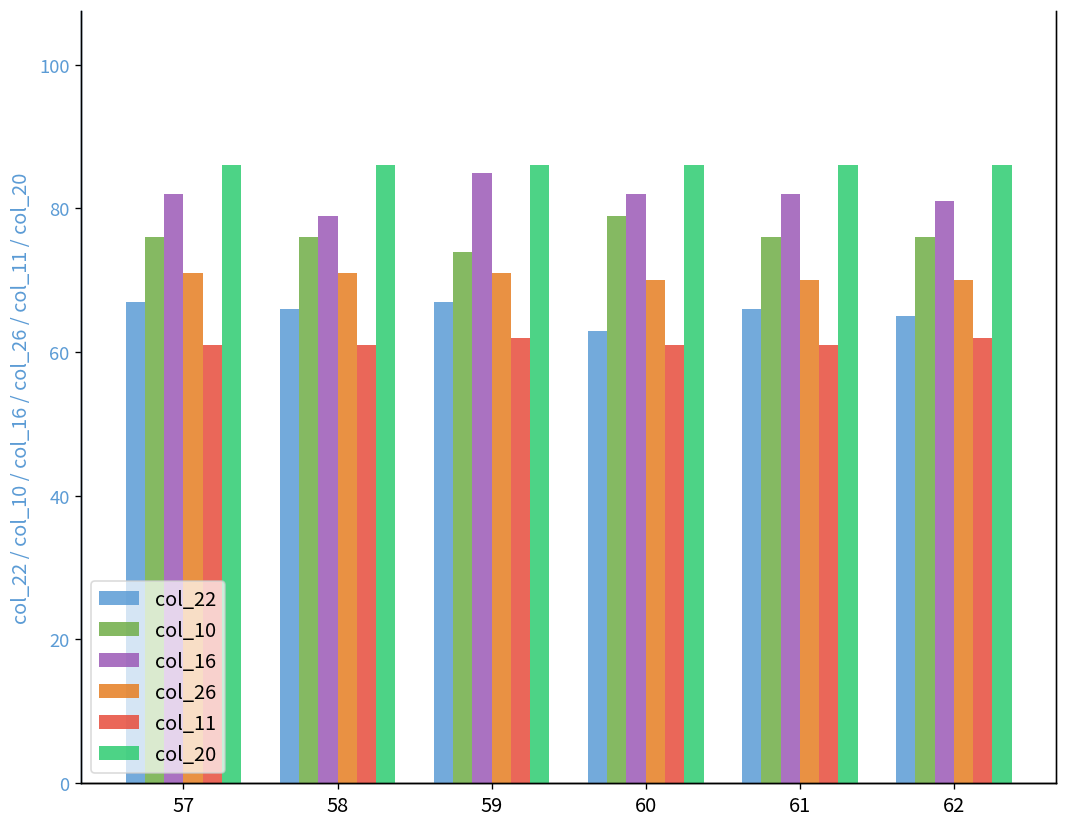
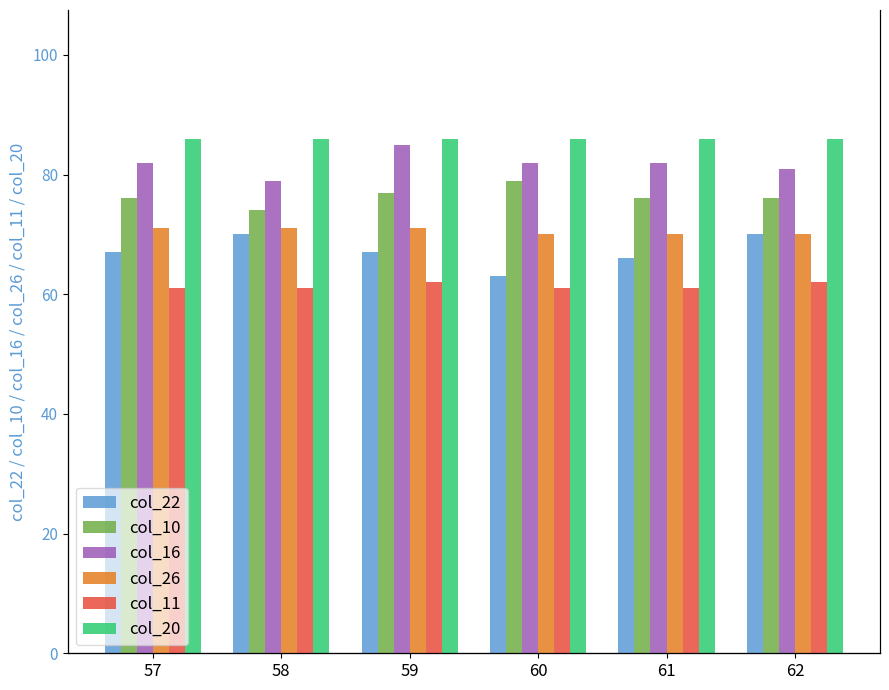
col_22, 58: 66 -> 70
col_10, 58: 76 -> 74
col_10, 59: 74 -> 77
col_22, 62: 65 -> 70
